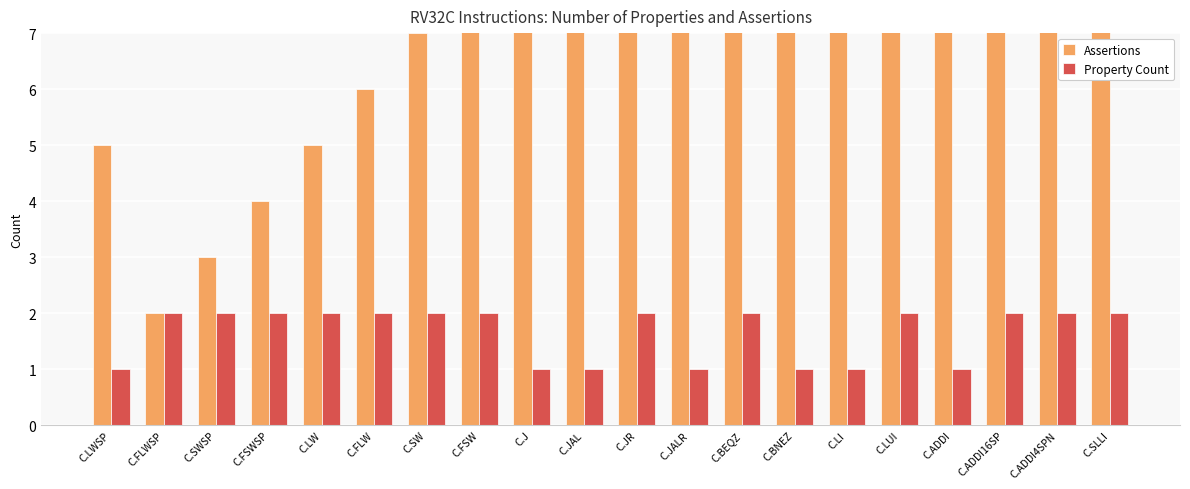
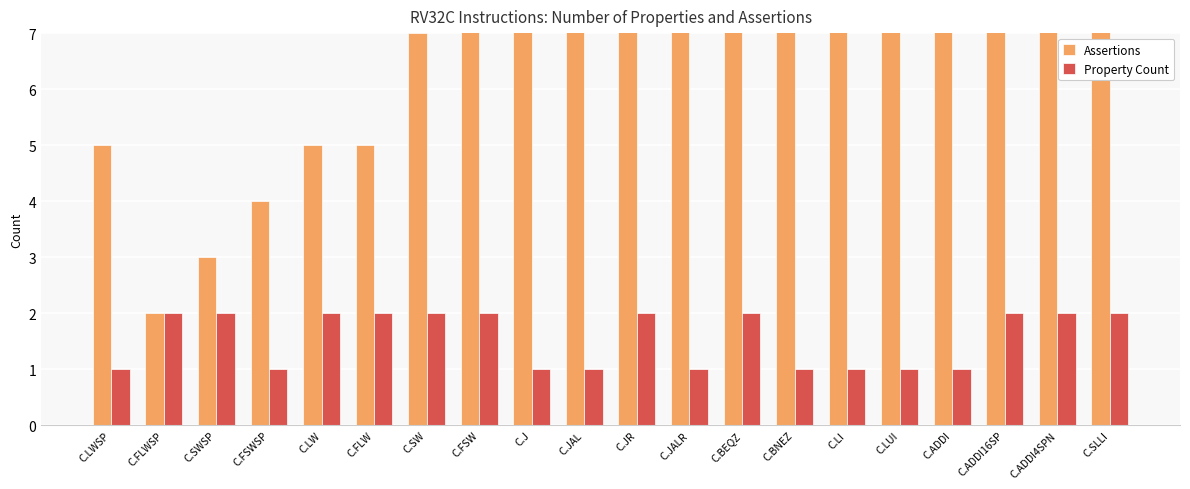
Property Count, C.FSWSP: 2 -> 1
Assertions, C.FLW: 6 -> 5
Property Count, C.LUI: 2 -> 1
